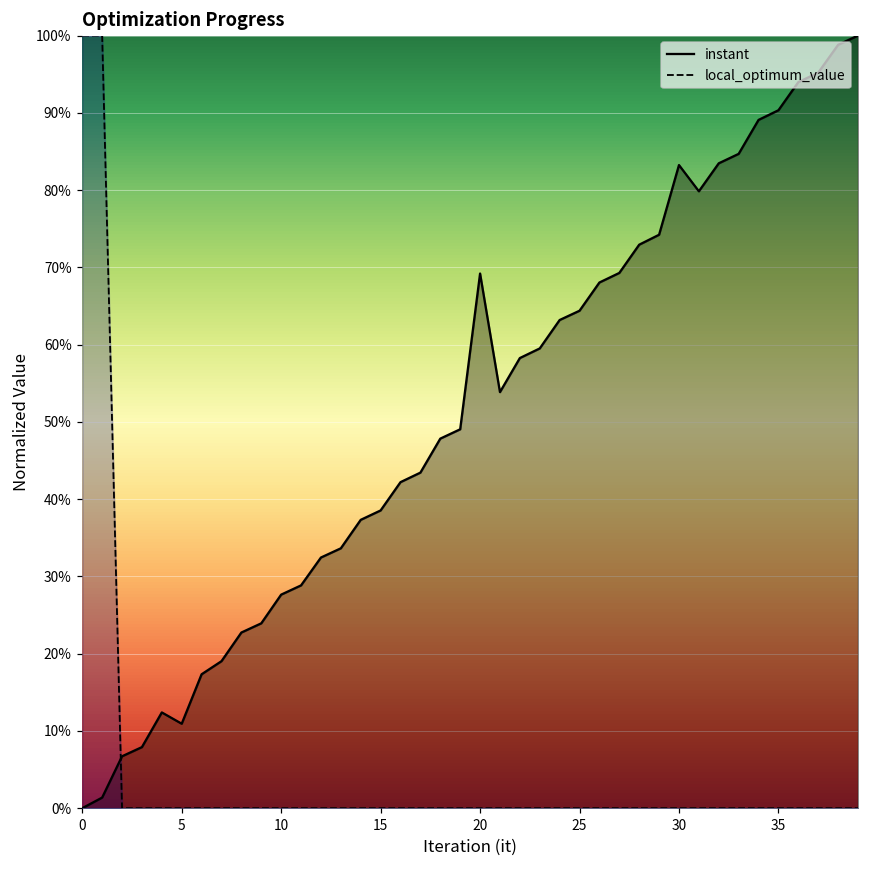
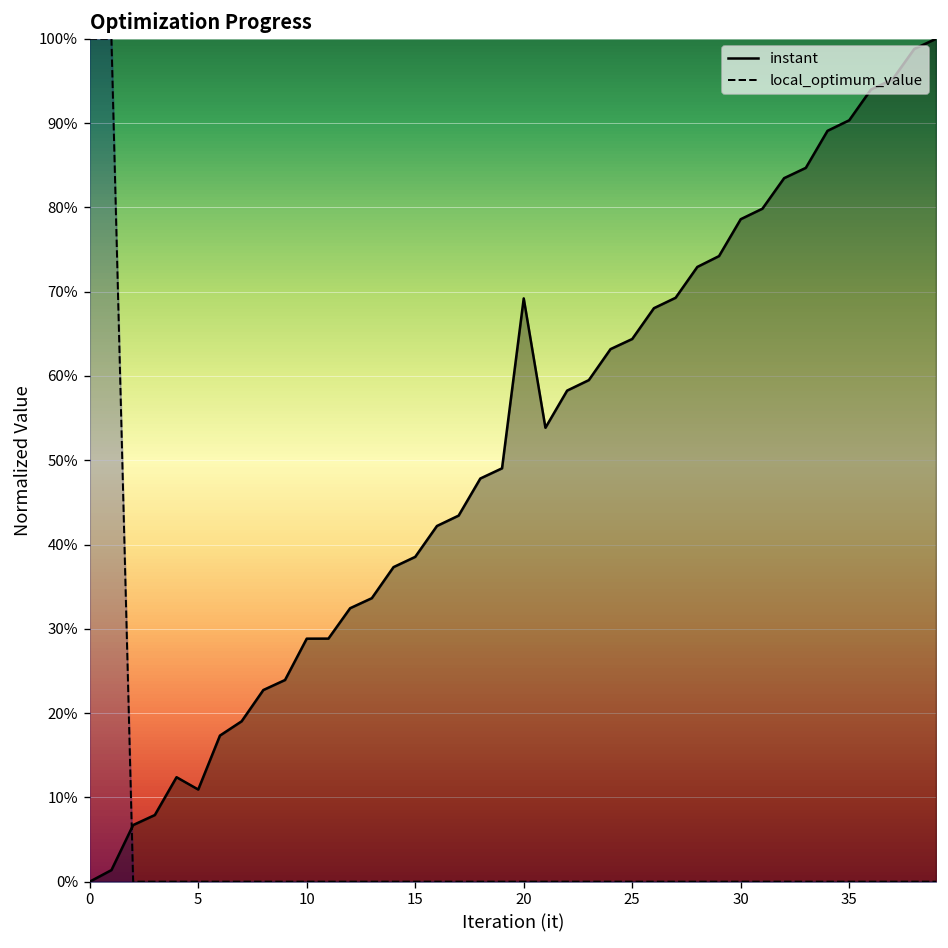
instant, 10: 28% -> 29%
instant, 30: 83% -> 79%
